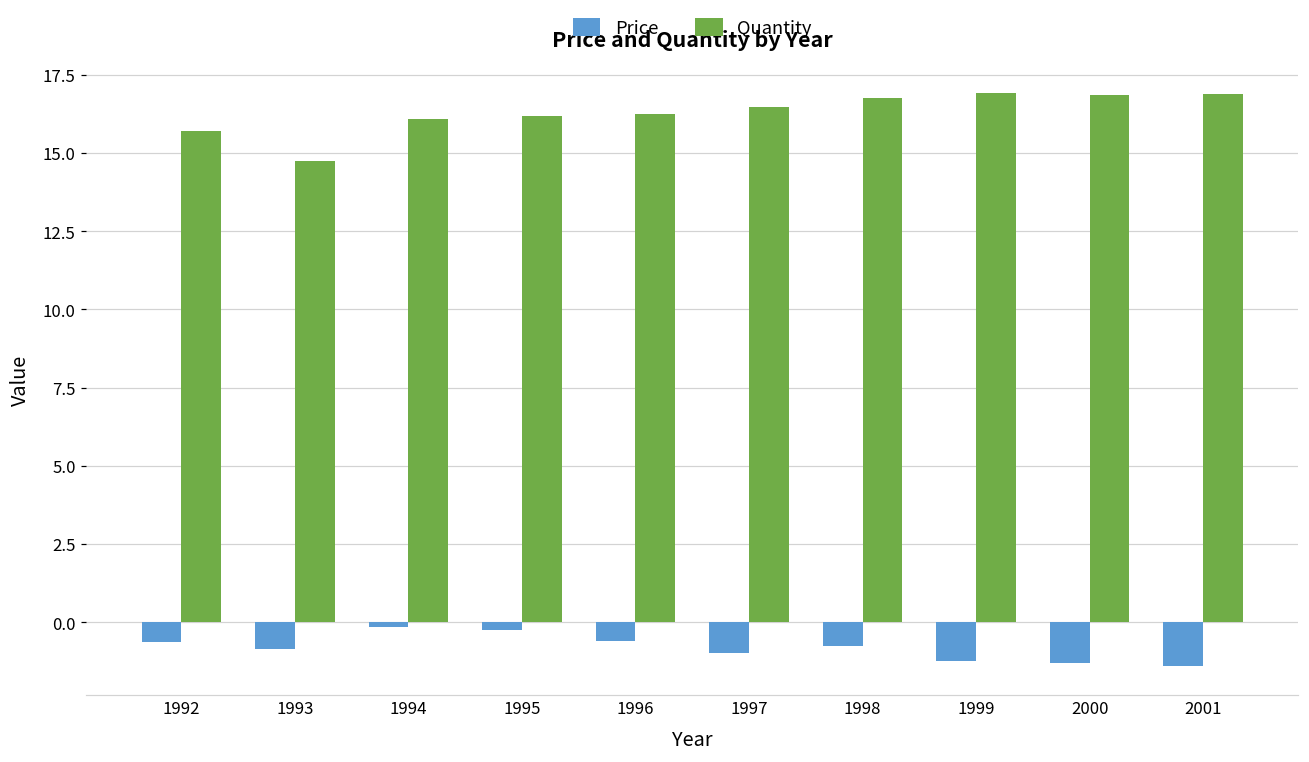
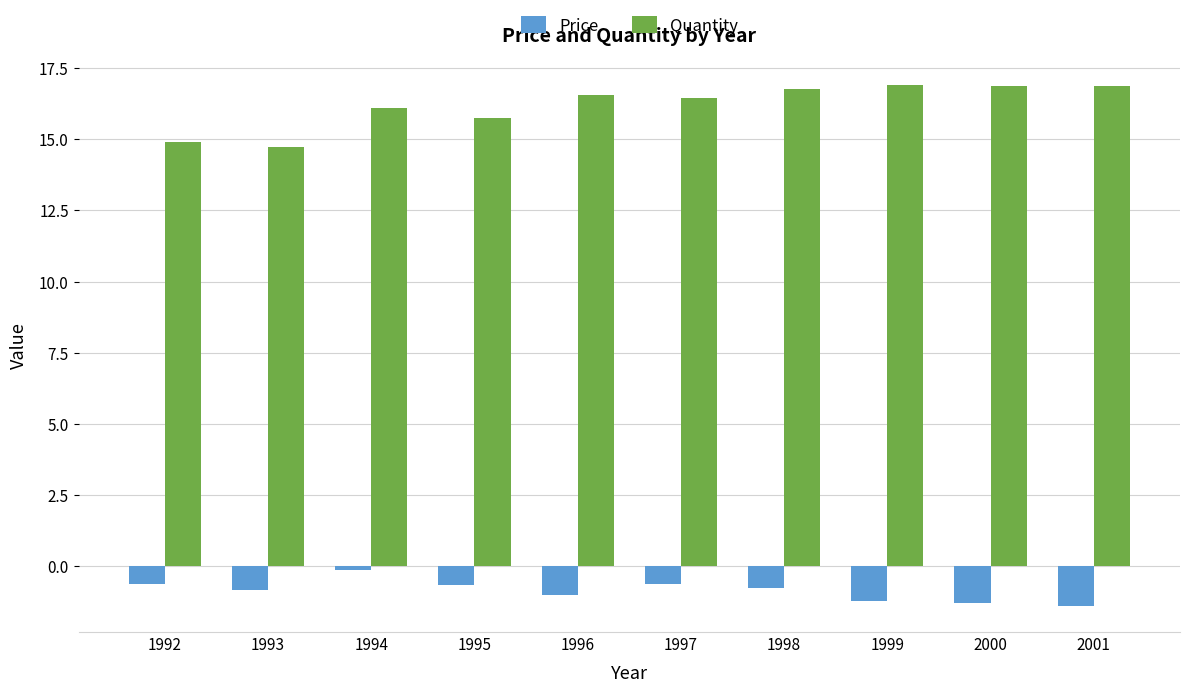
Quantity, 1992: 15.7 -> 14.9
Price, 1995: -0.2 -> -0.7
Quantity, 1995: 16.2 -> 15.8
Price, 1996: -0.6 -> -1.0
Quantity, 1996: 16.3 -> 16.5
Price, 1997: -1.0 -> -0.6
